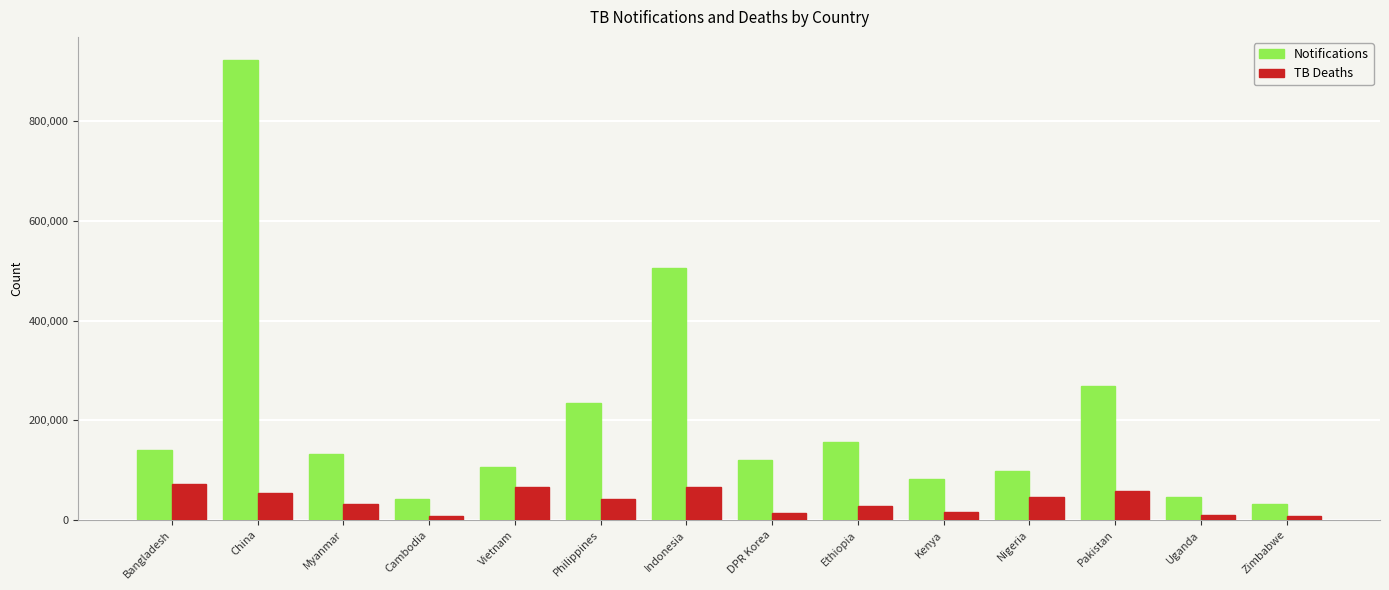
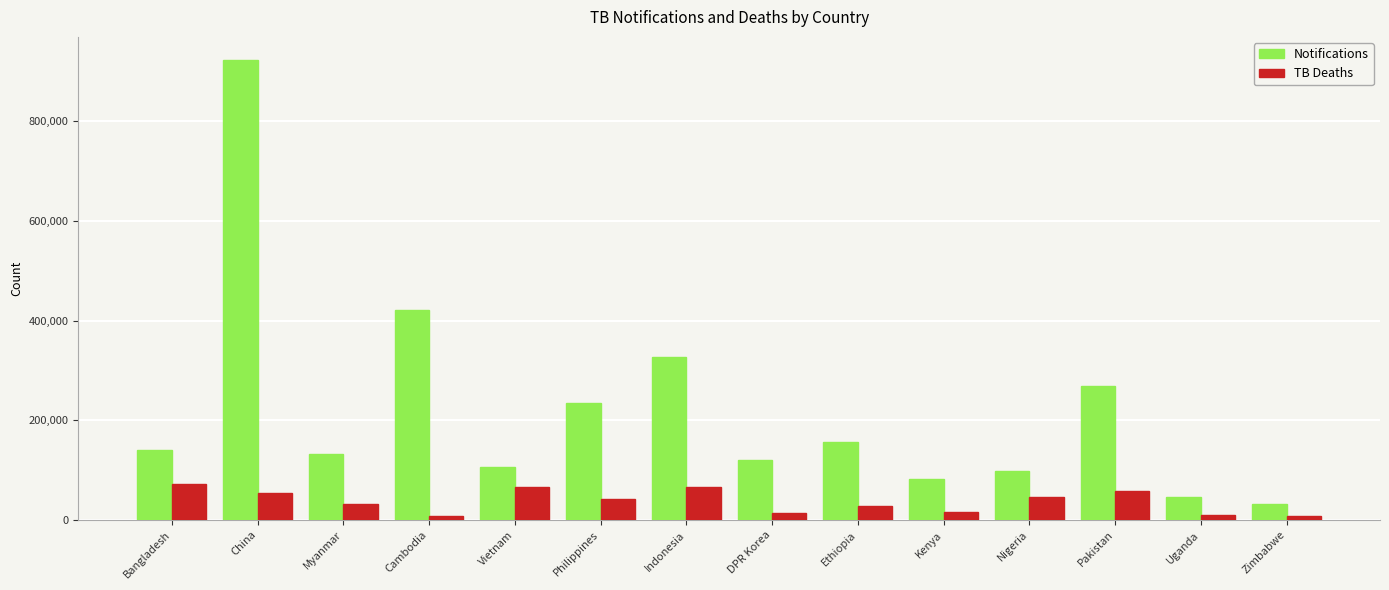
Notifications, Cambodia: 40,000 -> 420,000
Notifications, Indonesia: 500,000 -> 330,000
